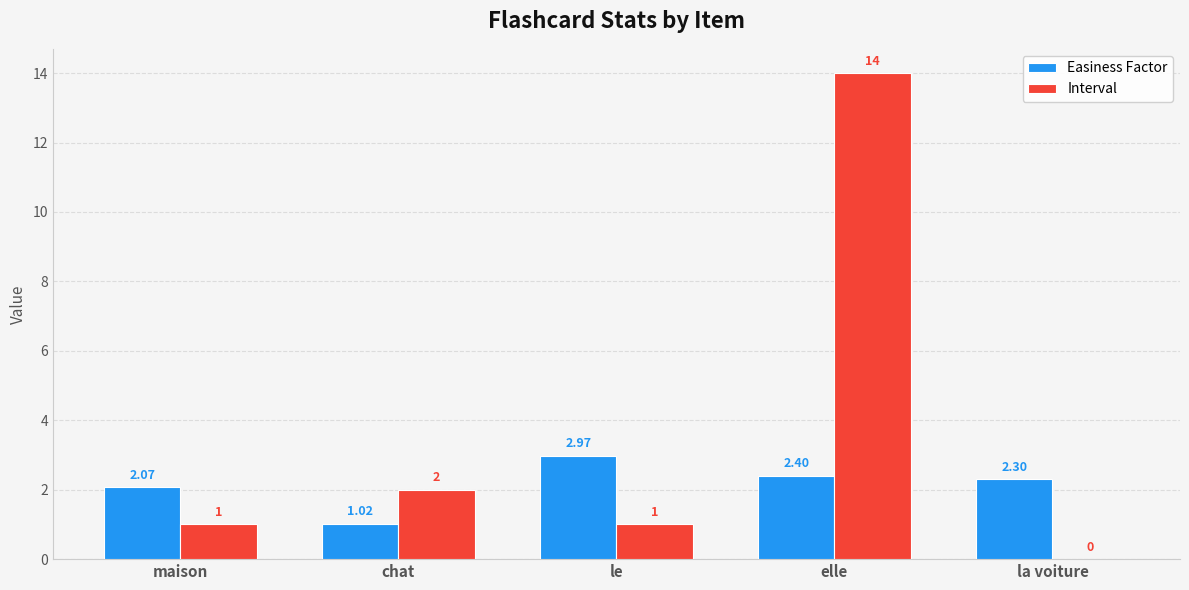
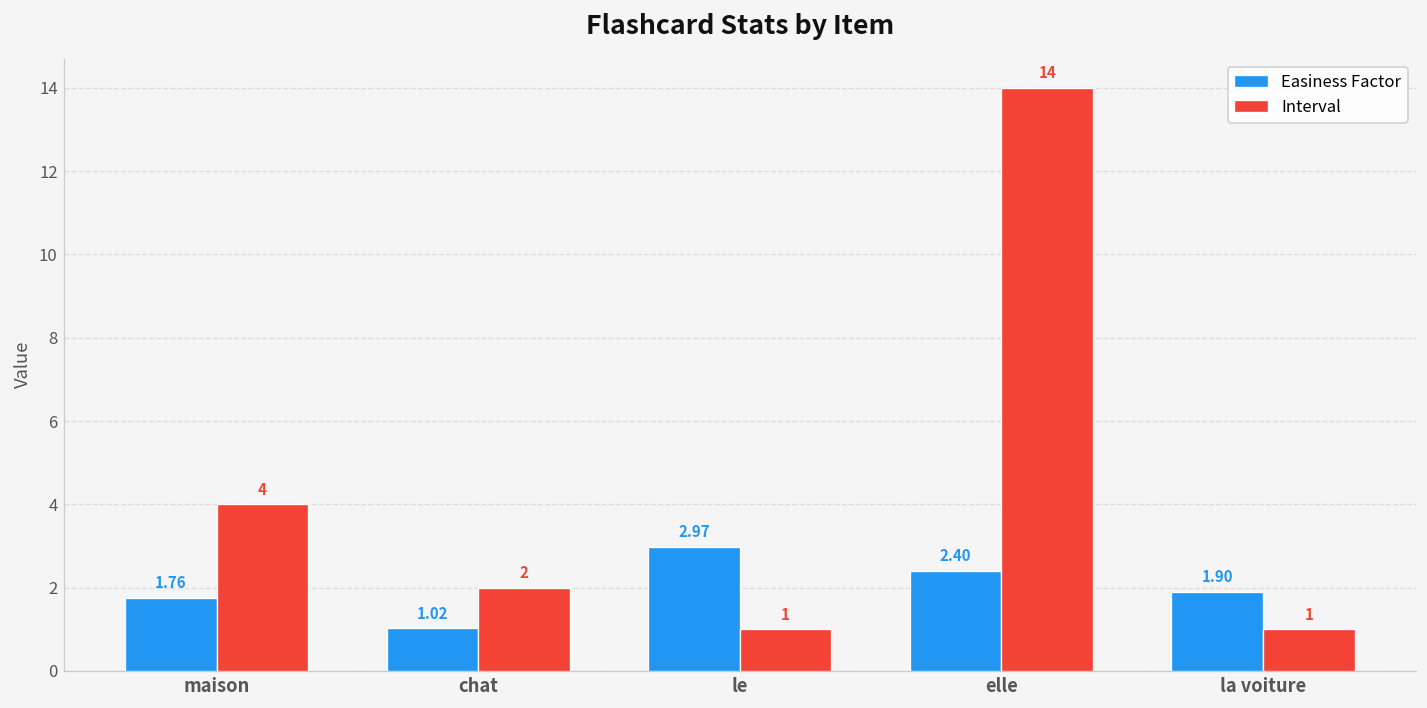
Easiness Factor, maison: 2.07 -> 1.76
Interval, maison: 1 -> 4
Easiness Factor, la voiture: 2.30 -> 1.90
Interval, la voiture: 0 -> 1
